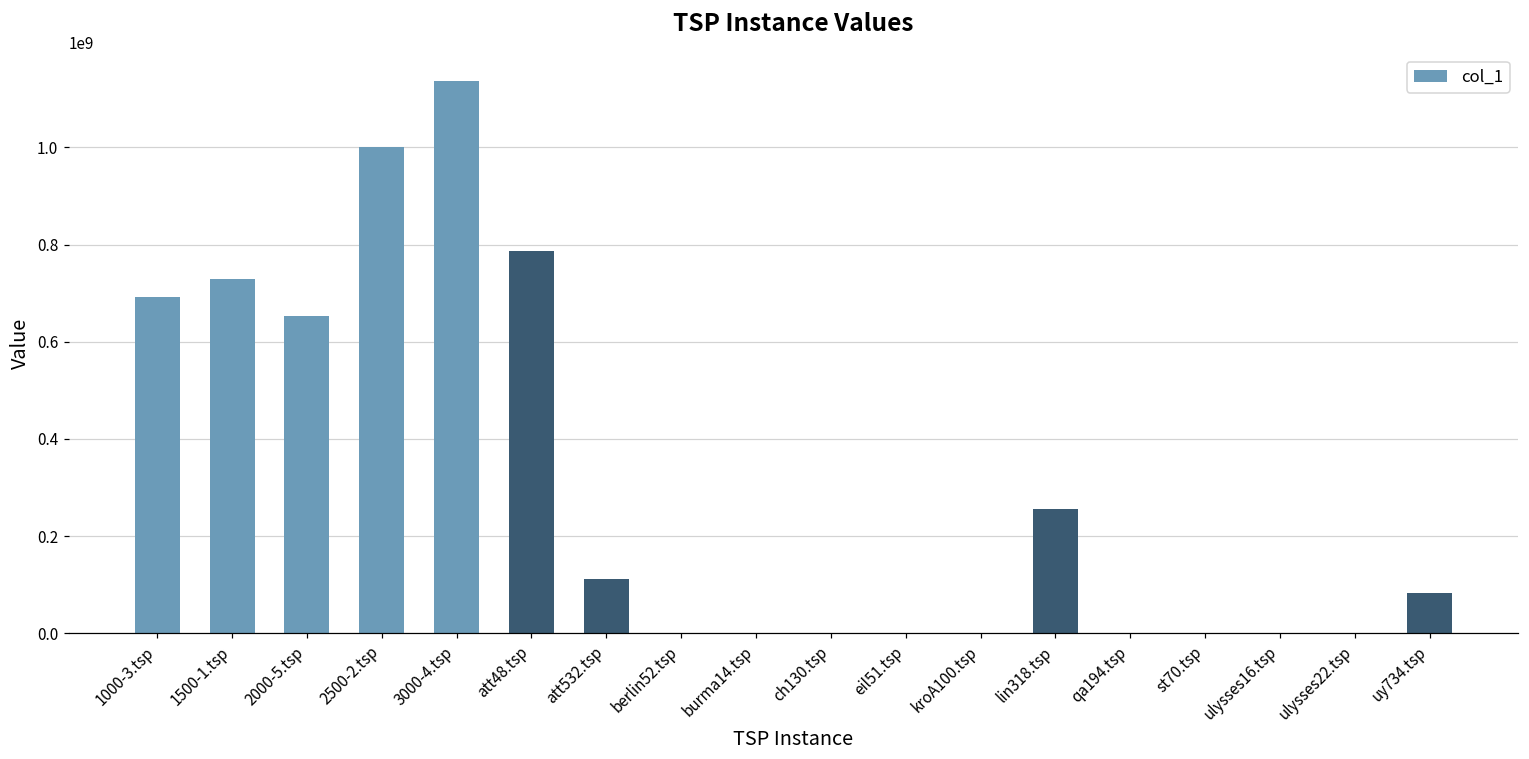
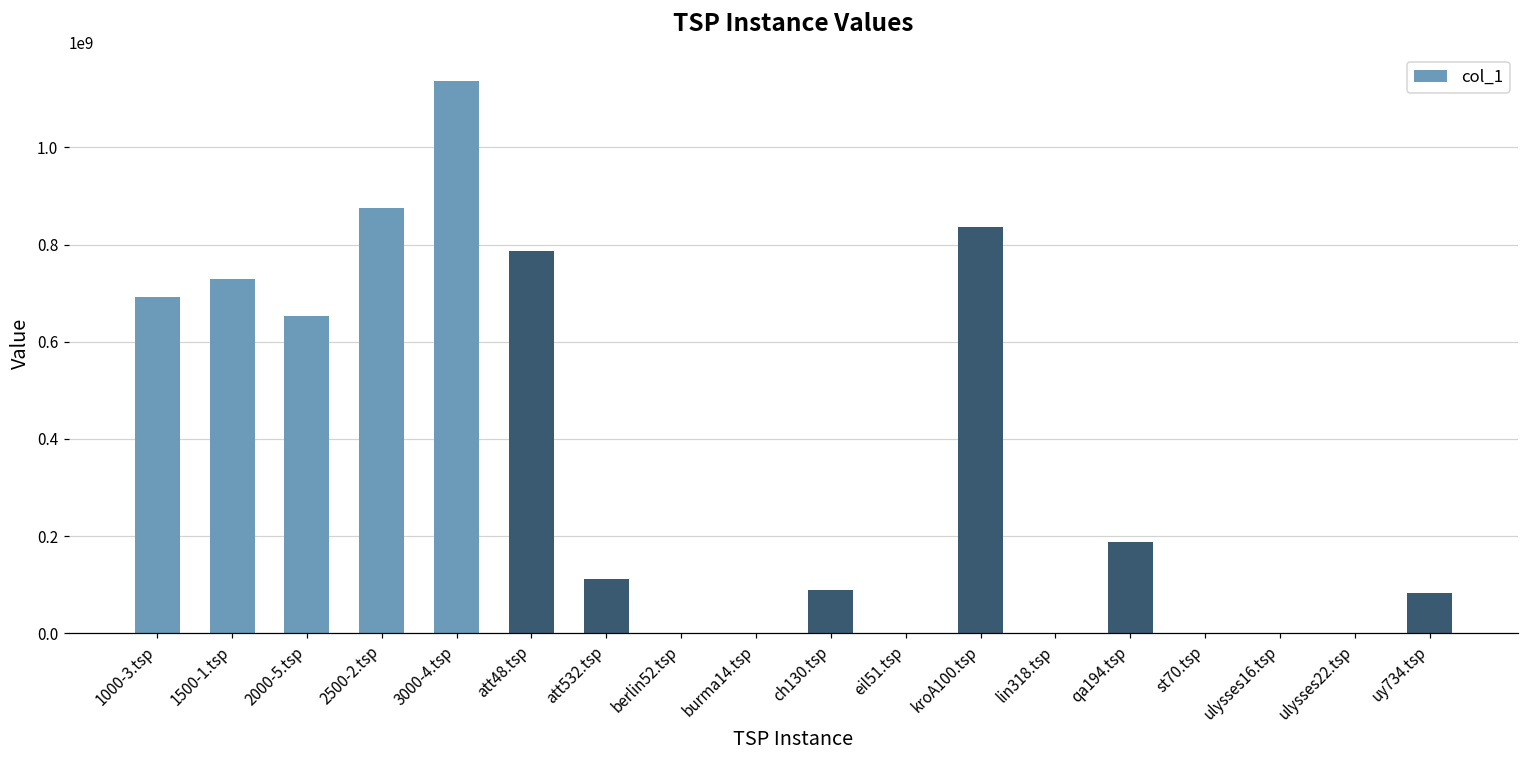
2500-2.tsp: 1000000000 -> 880000000
ch130.tsp: 0 -> 90000000
kroA100.tsp: 0 -> 840000000
lin318.tsp: 260000000 -> 0
qa194.tsp: 0 -> 190000000
